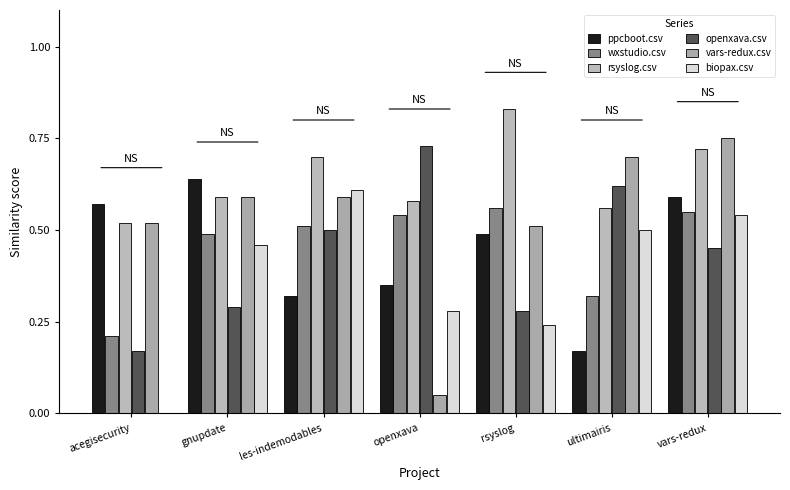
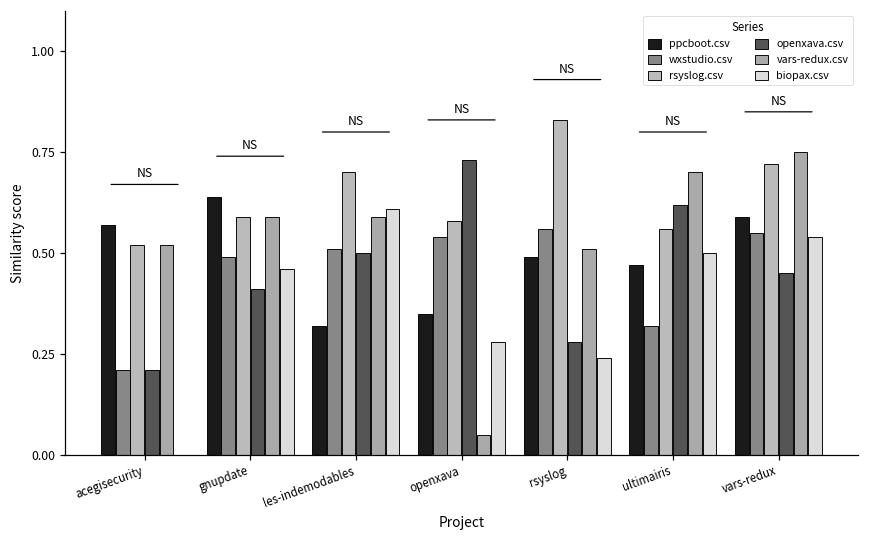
openxava.csv, acegisecurity: 0.17 -> 0.21
openxava.csv, gnupdate: 0.29 -> 0.41
ppcboot.csv, ultimairis: 0.17 -> 0.47
